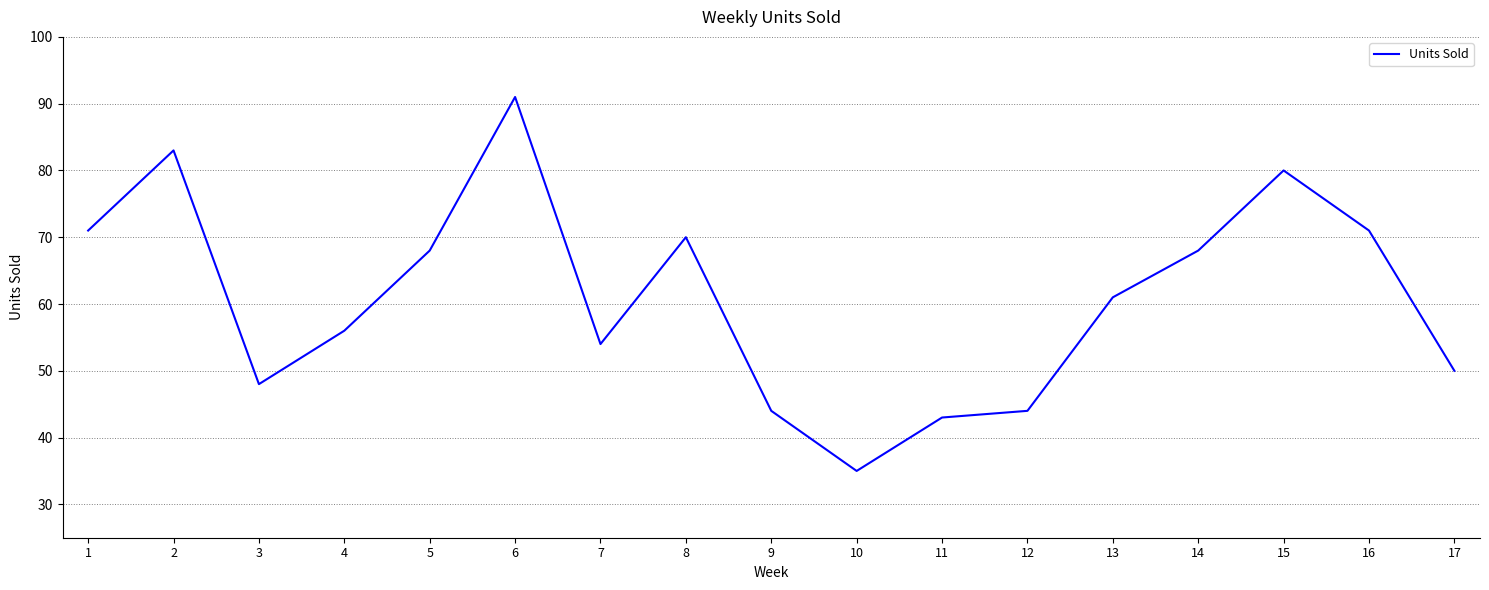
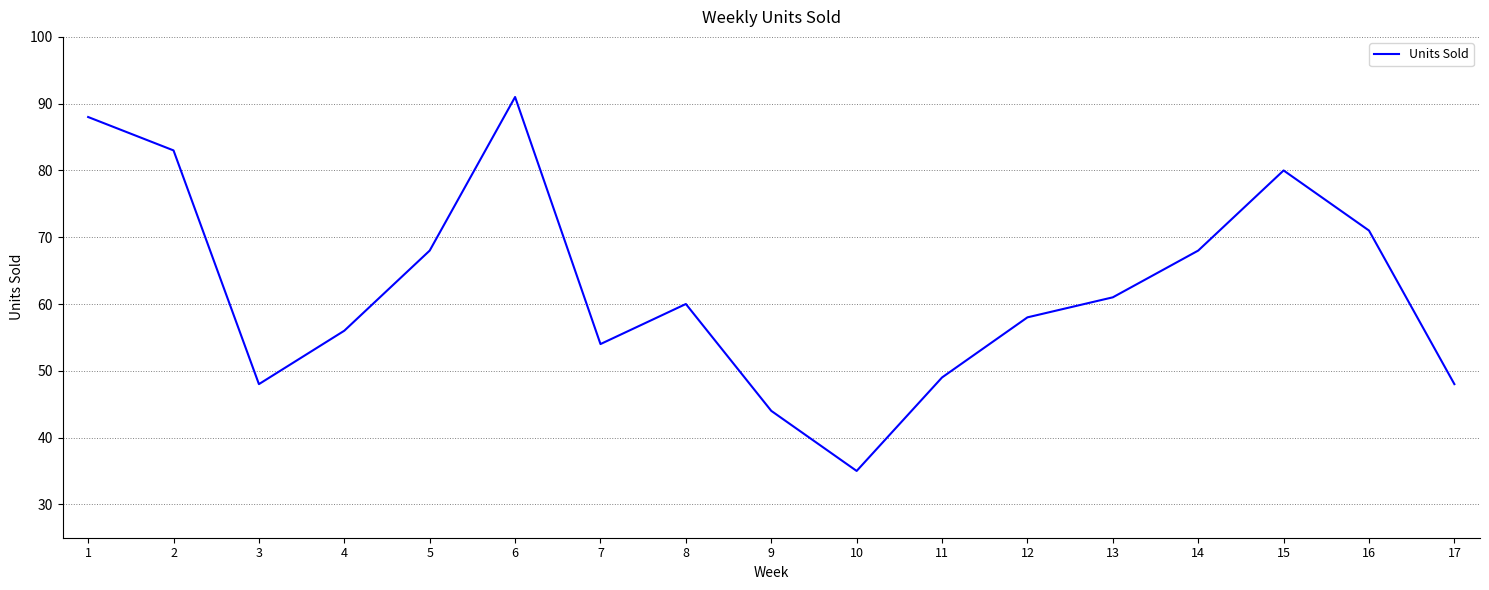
1: 71 -> 88
8: 70 -> 60
11: 43 -> 49
12: 44 -> 58
17: 50 -> 48
